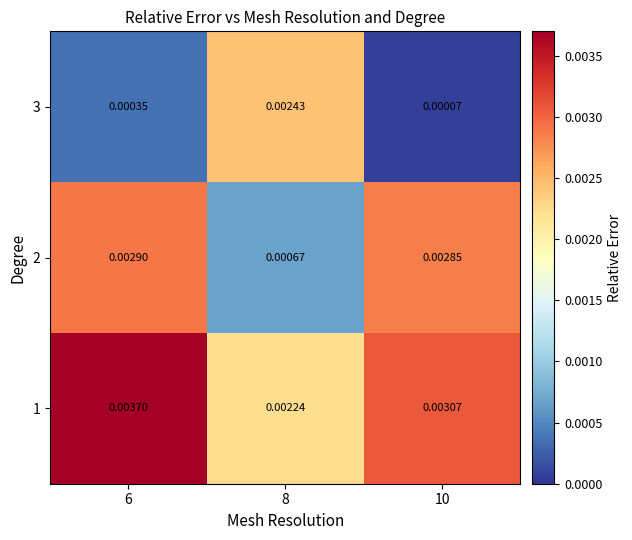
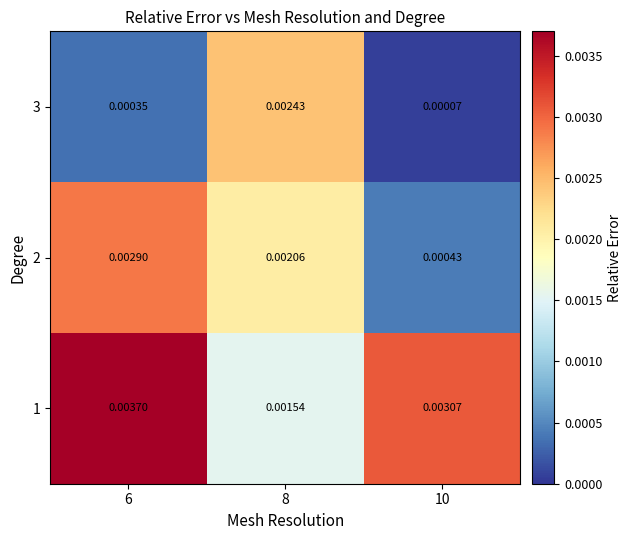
2, 8: 0.00067 -> 0.00206
2, 10: 0.00285 -> 0.00043
1, 8: 0.00224 -> 0.00154
